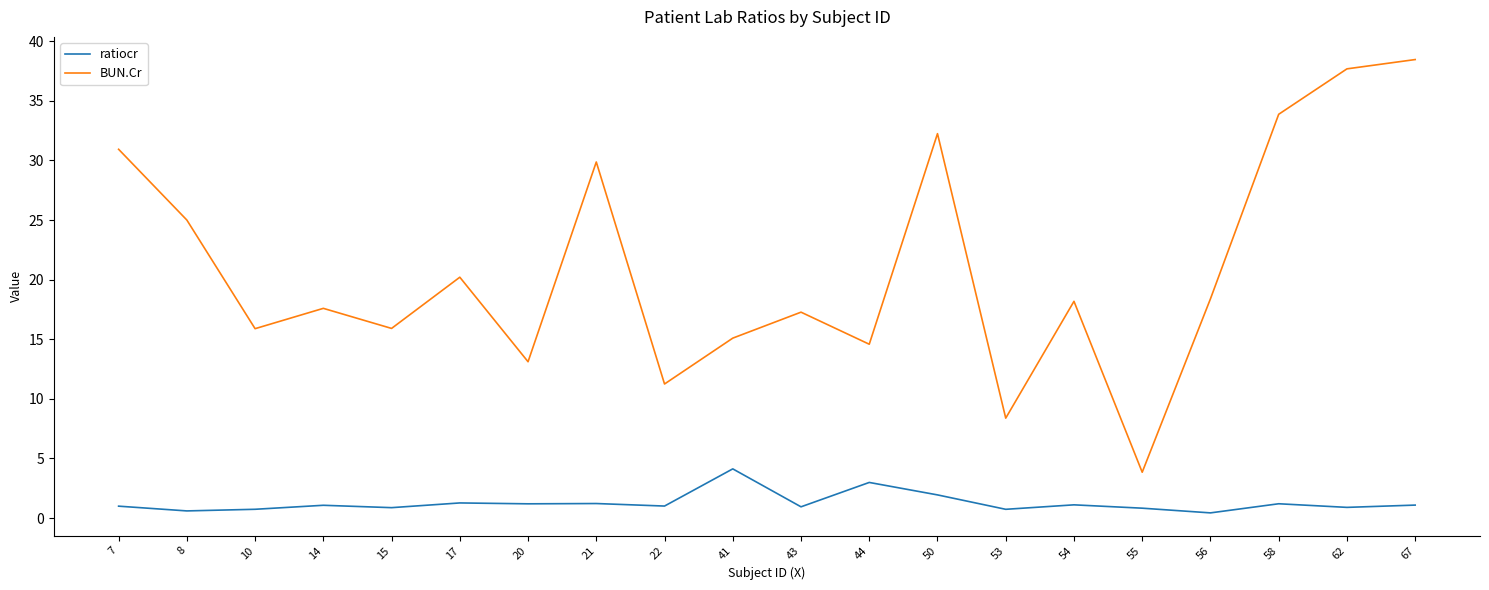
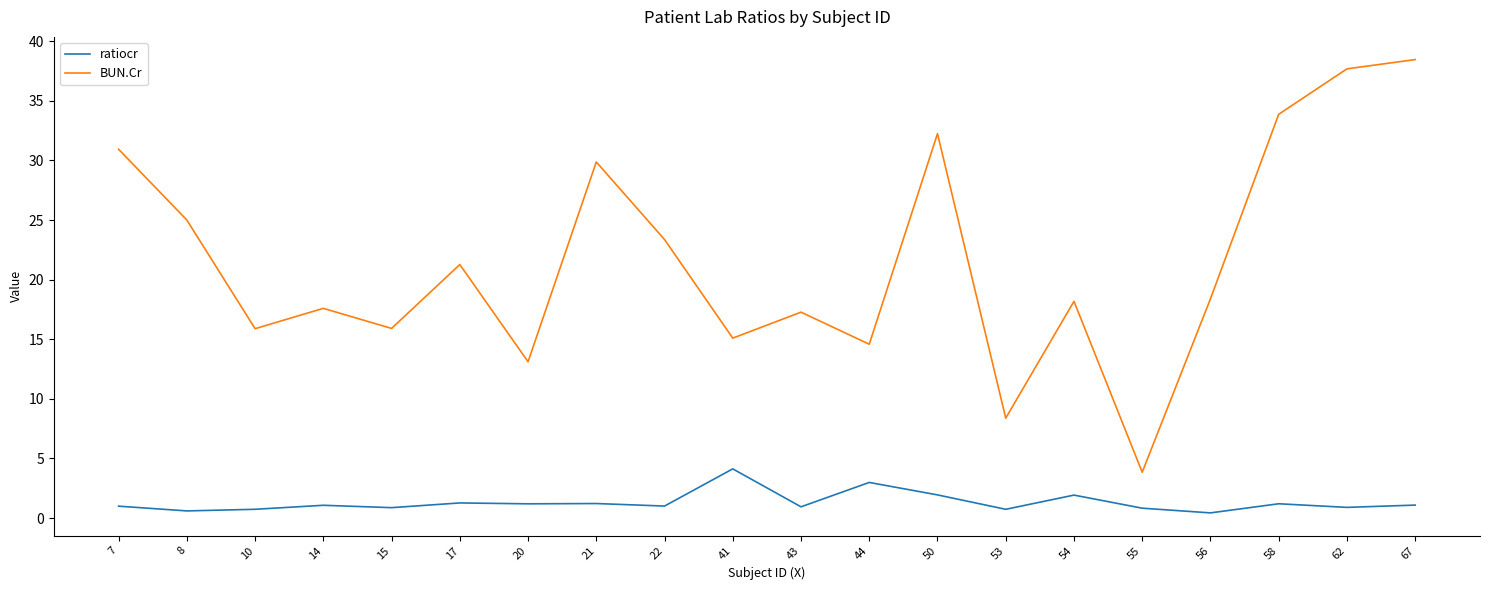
BUN.Cr, 17: 20.2 -> 21.3
BUN.Cr, 22: 11.2 -> 23.4
ratiocr, 54: 1.1 -> 1.9
